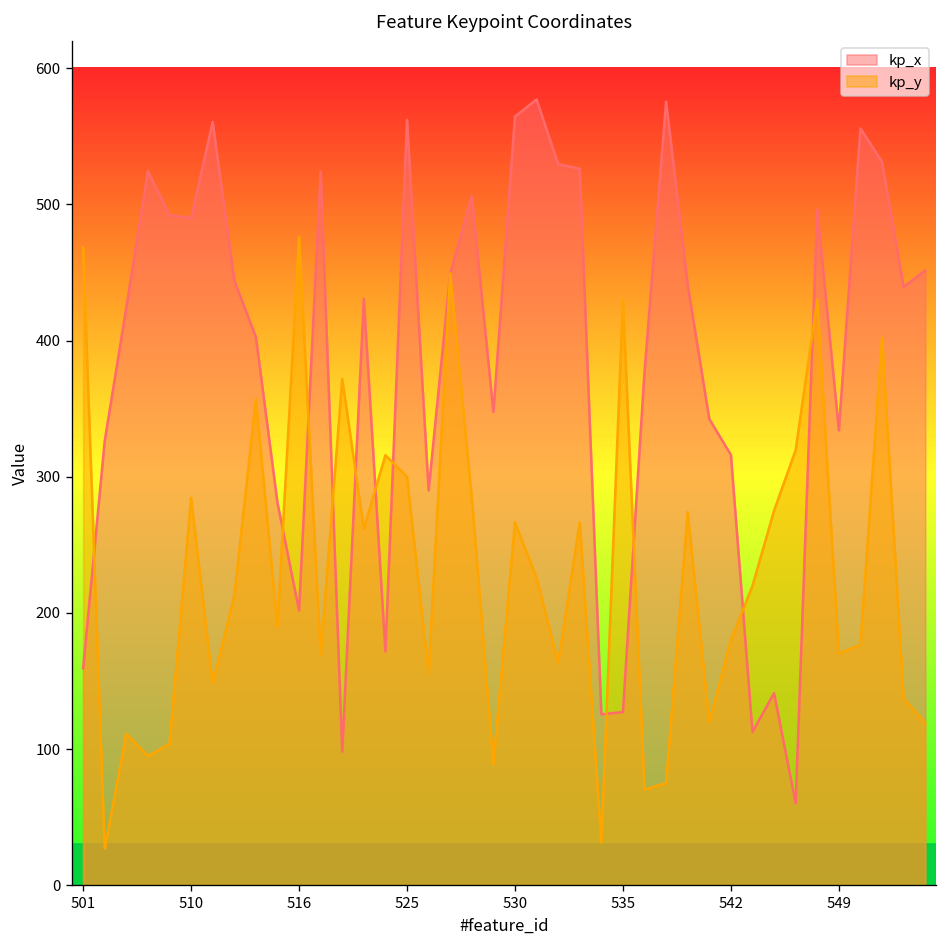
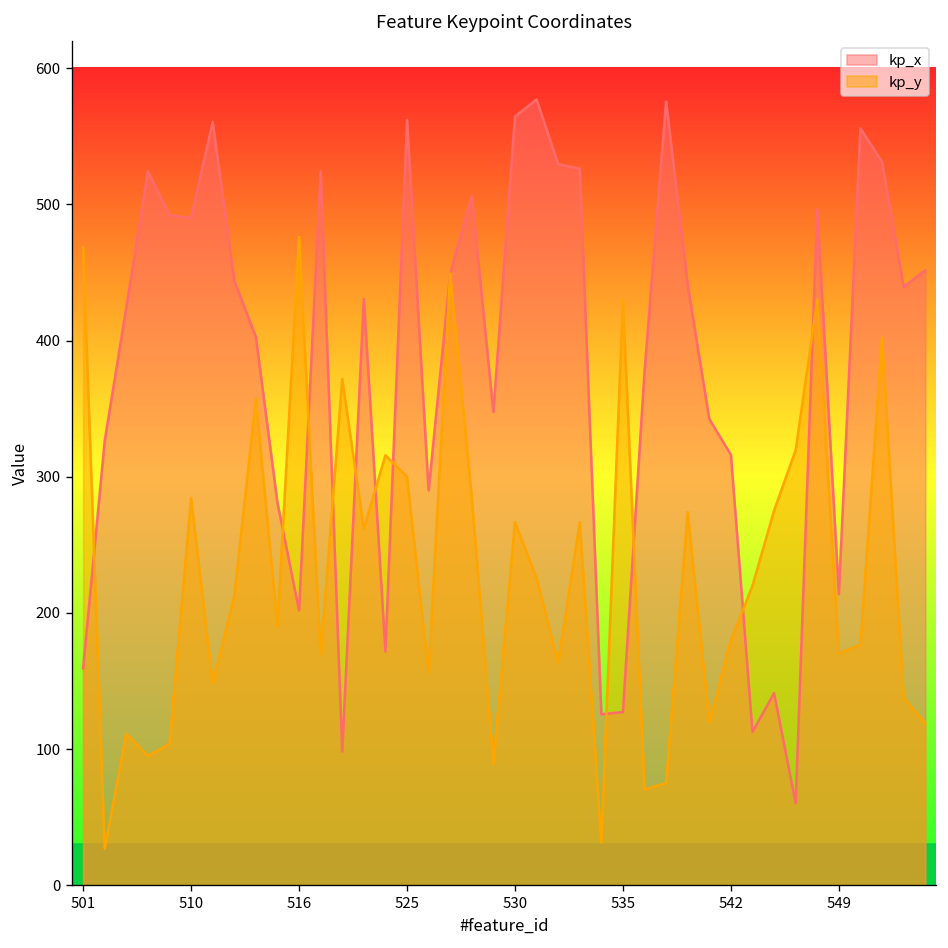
kp_x, 549: 334 -> 214
